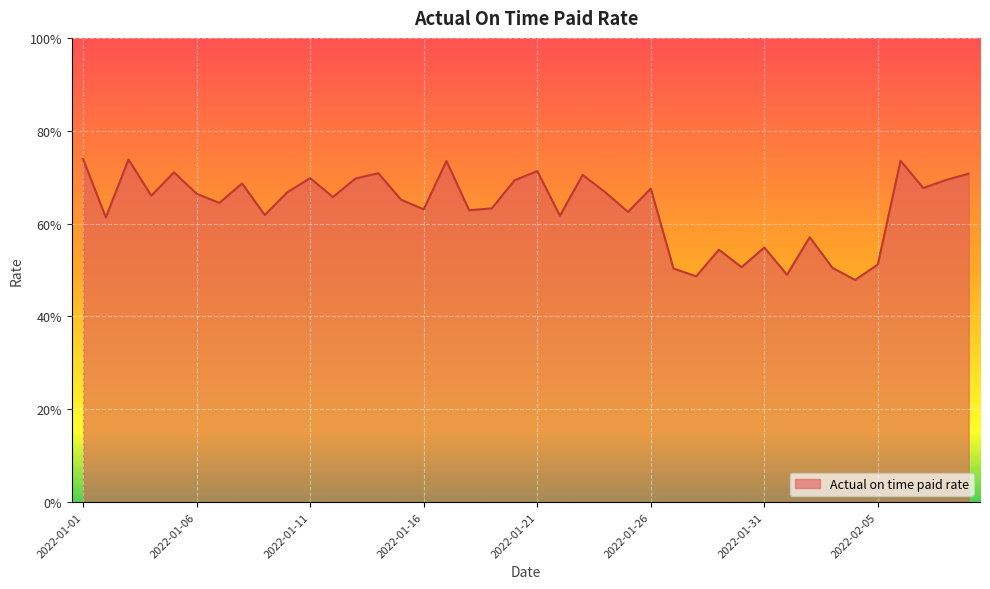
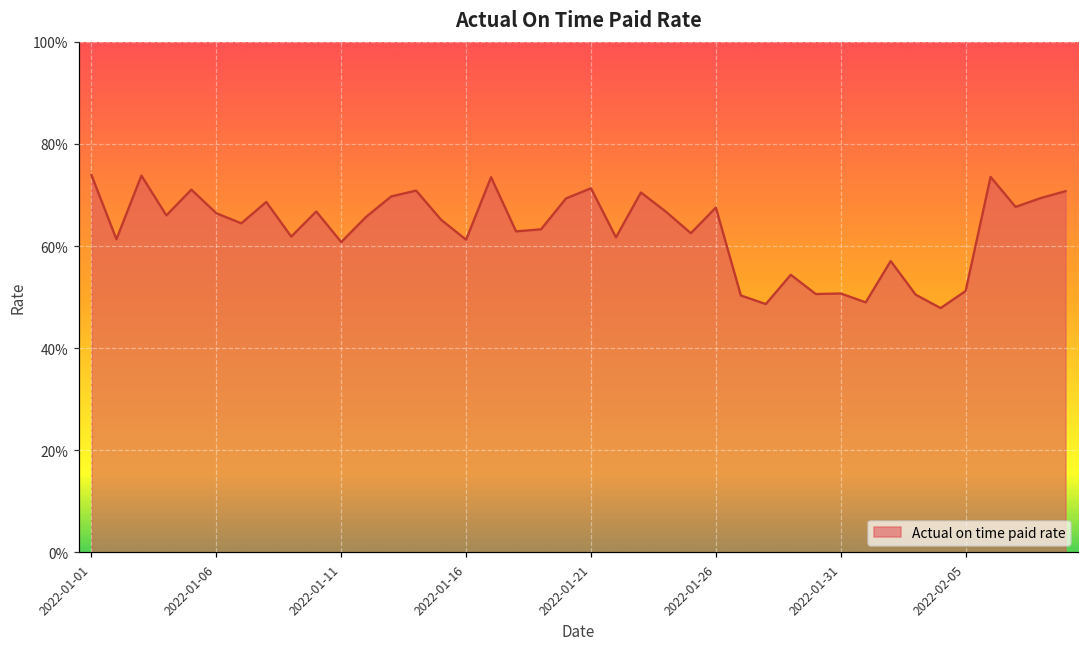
2022-01-11: 70% -> 61%
2022-01-16: 63% -> 61%
2022-01-31: 55% -> 51%
